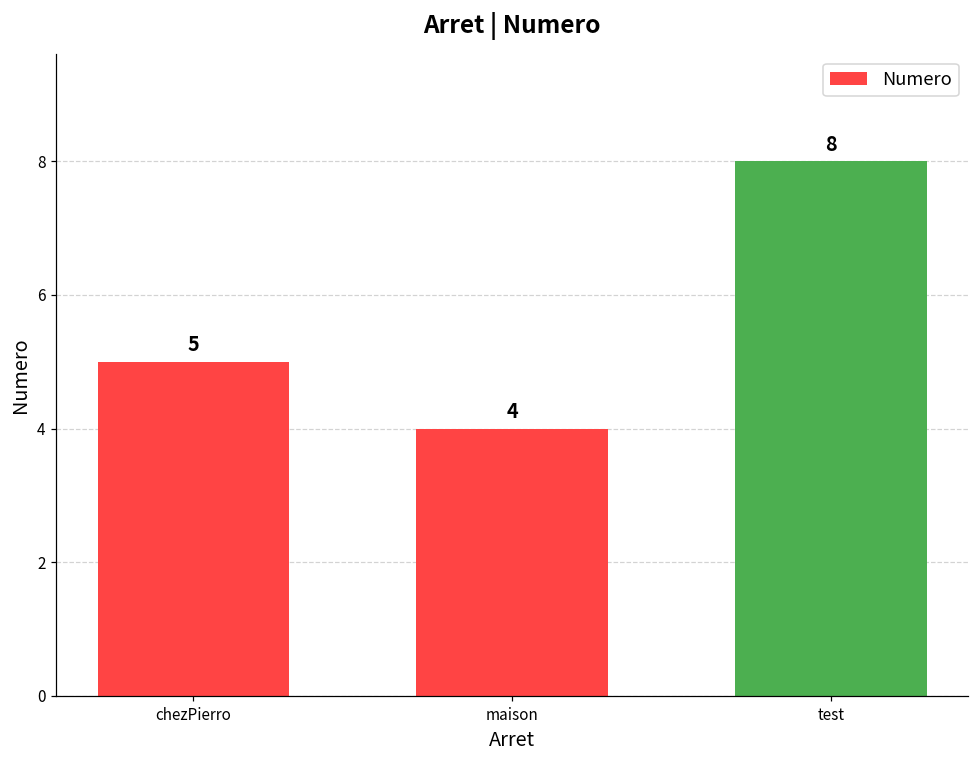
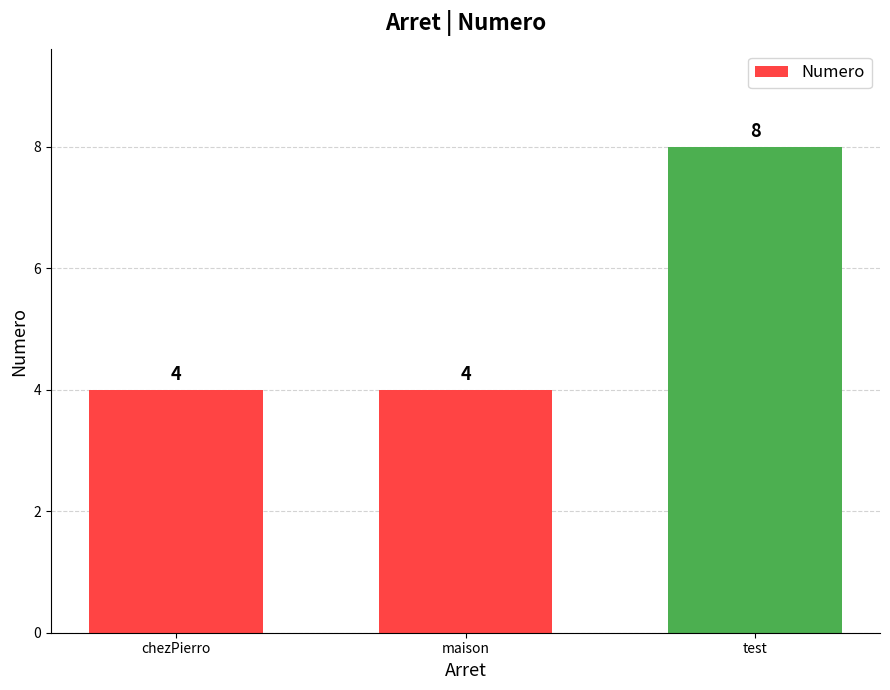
chezPierro: 5 -> 4
